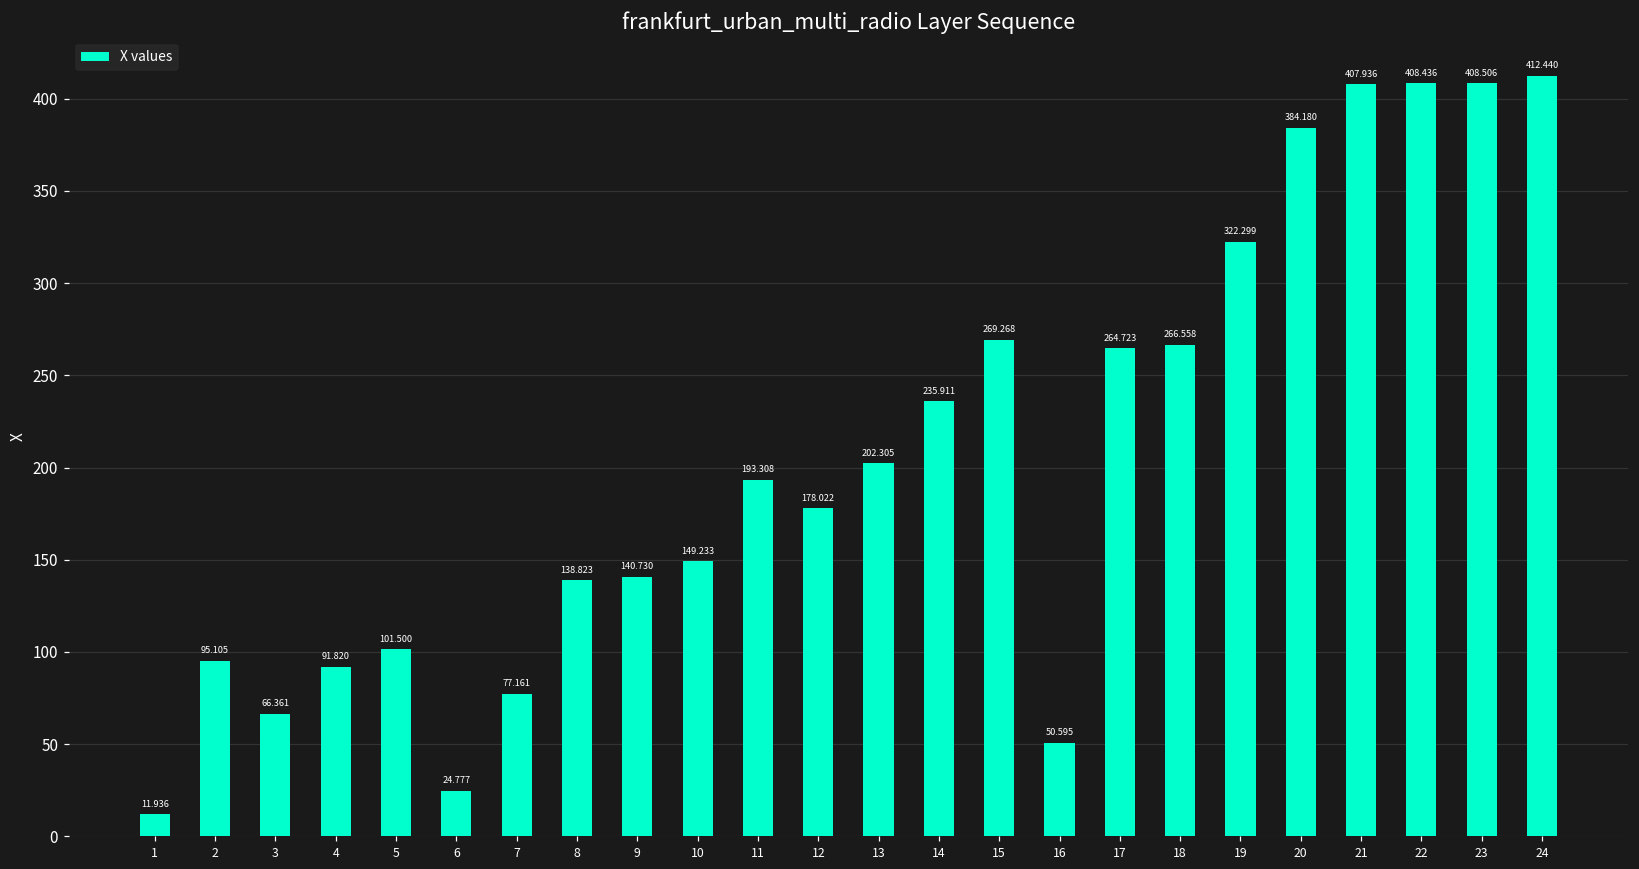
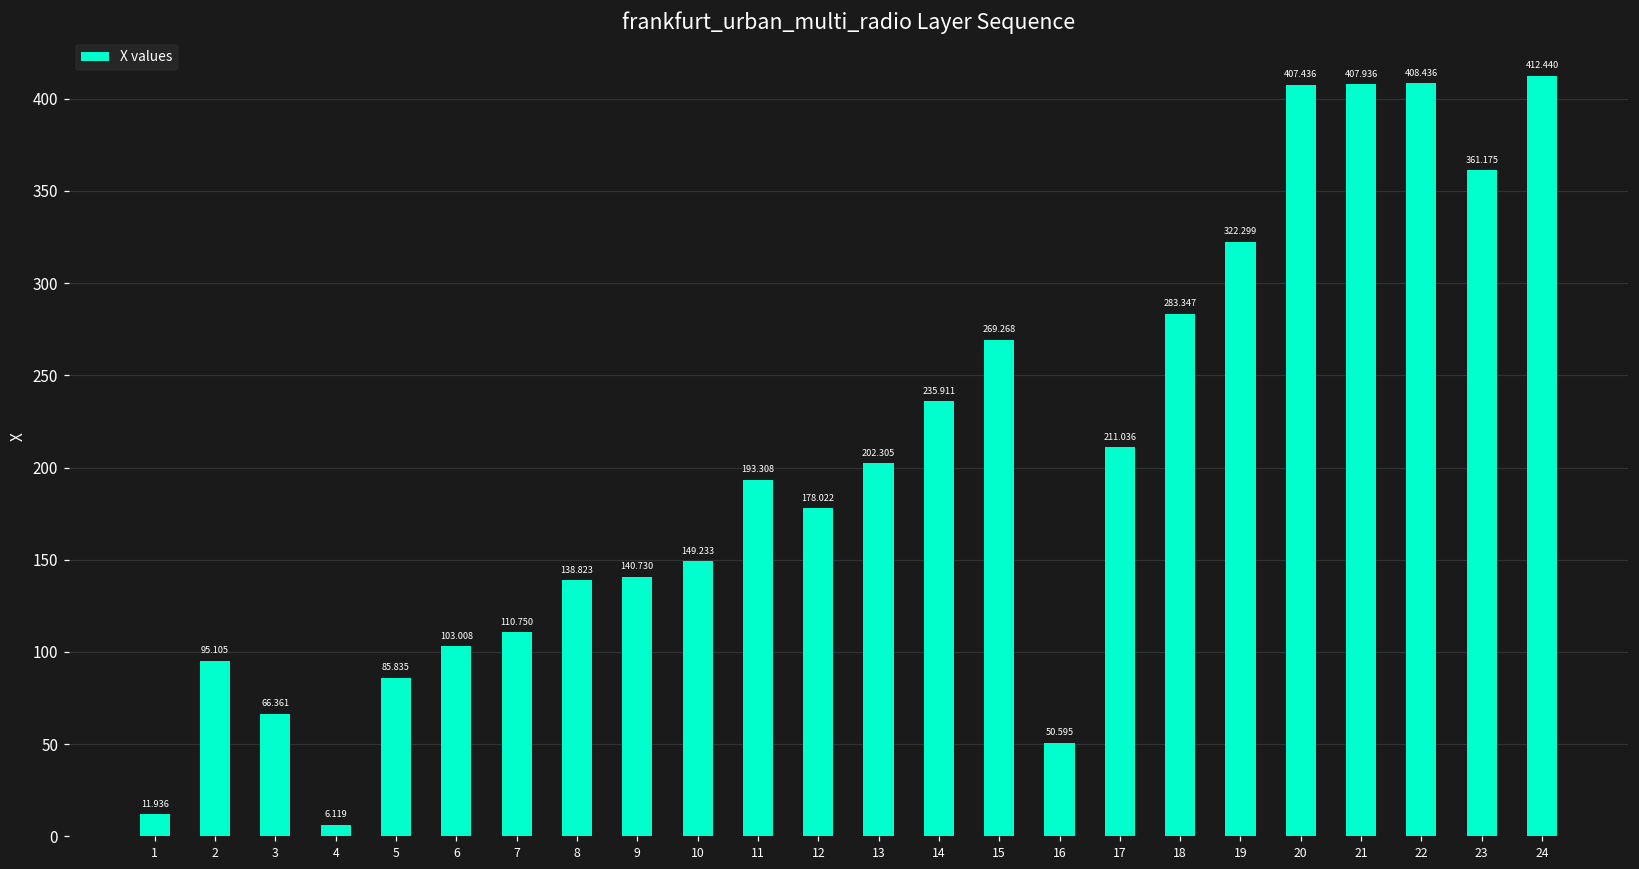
4: 91.820 -> 6.119
5: 101.500 -> 85.835
6: 24.777 -> 103.008
7: 77.161 -> 110.750
17: 264.723 -> 211.036
18: 266.558 -> 283.347
20: 384.180 -> 407.436
23: 408.506 -> 361.175
